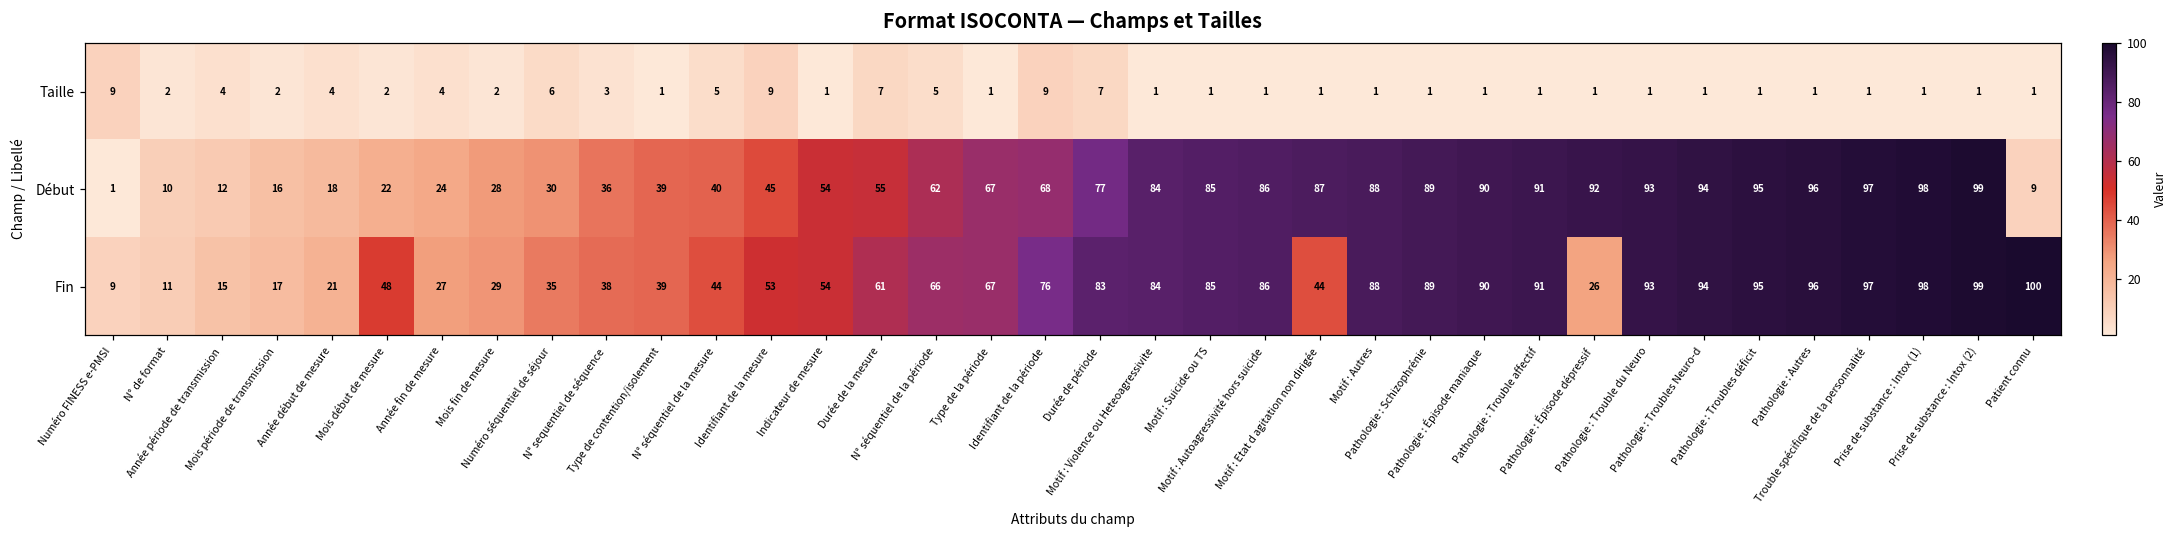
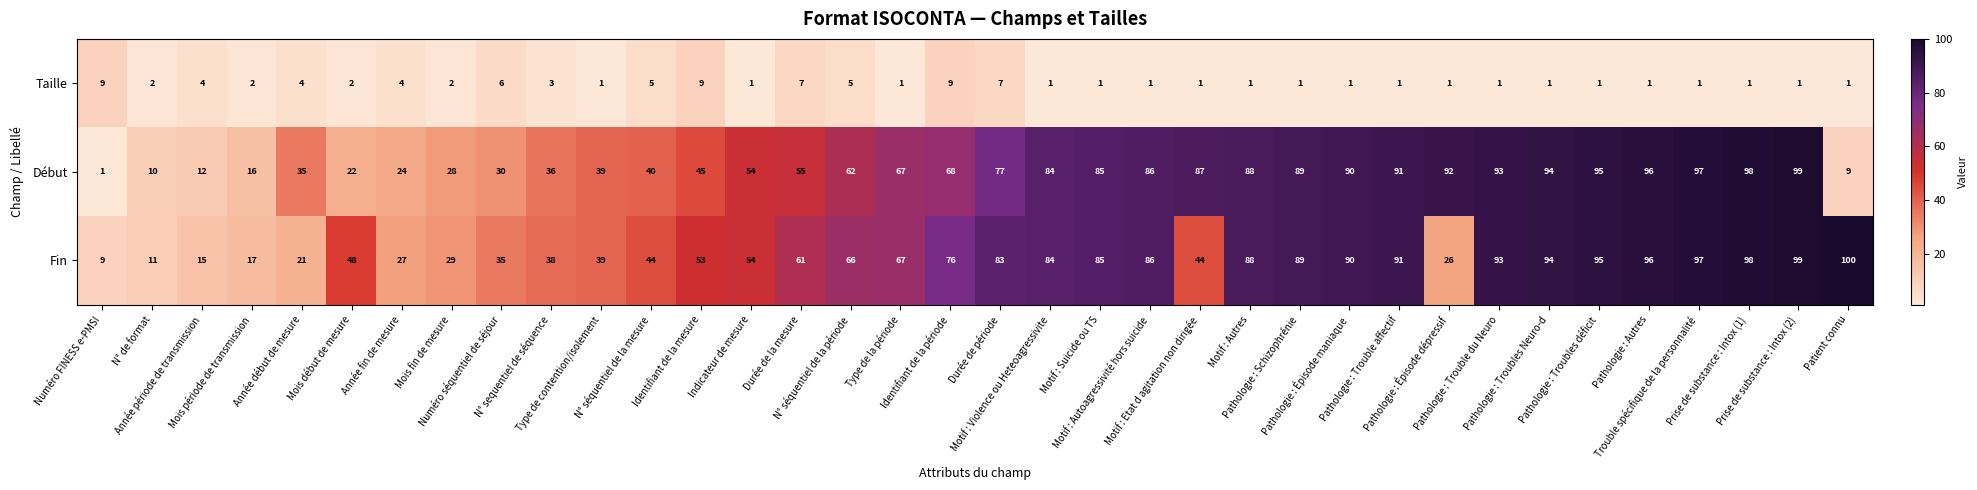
Début, Année début de mesure: 18 -> 35
